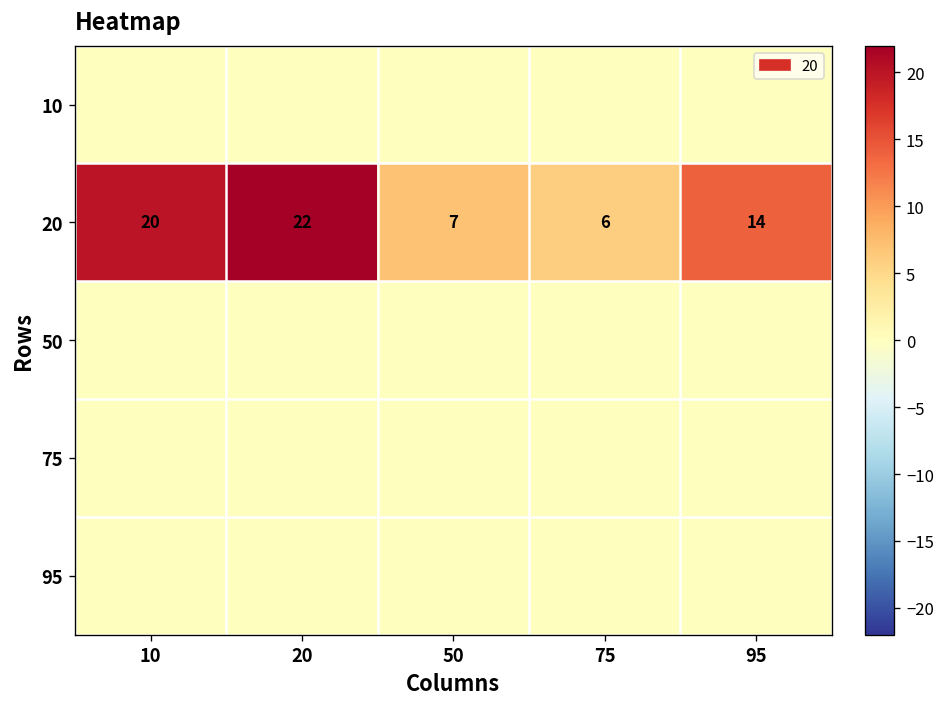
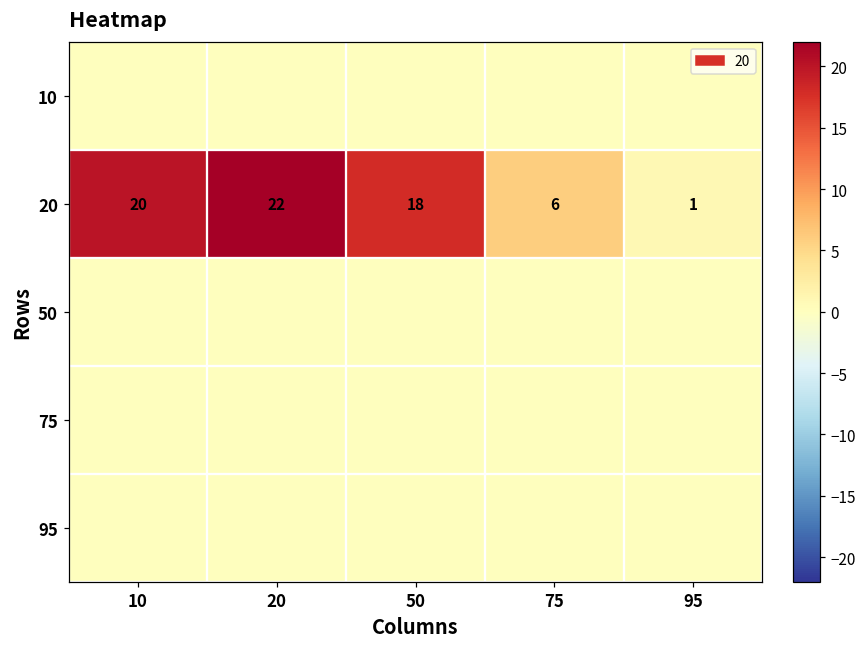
20, 50: 7 -> 18
20, 95: 14 -> 1
